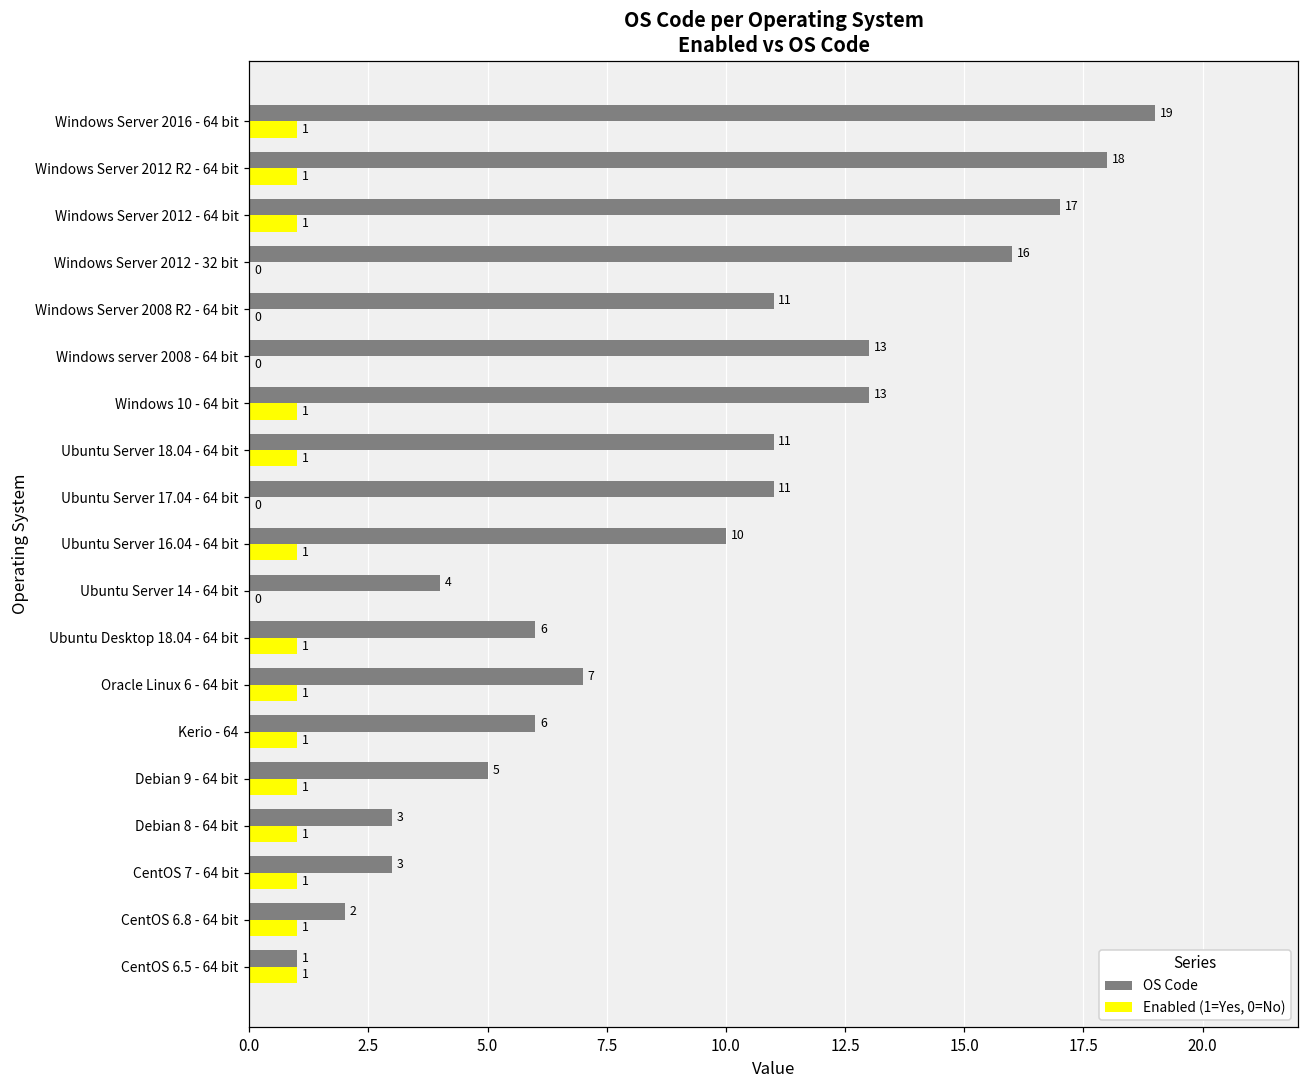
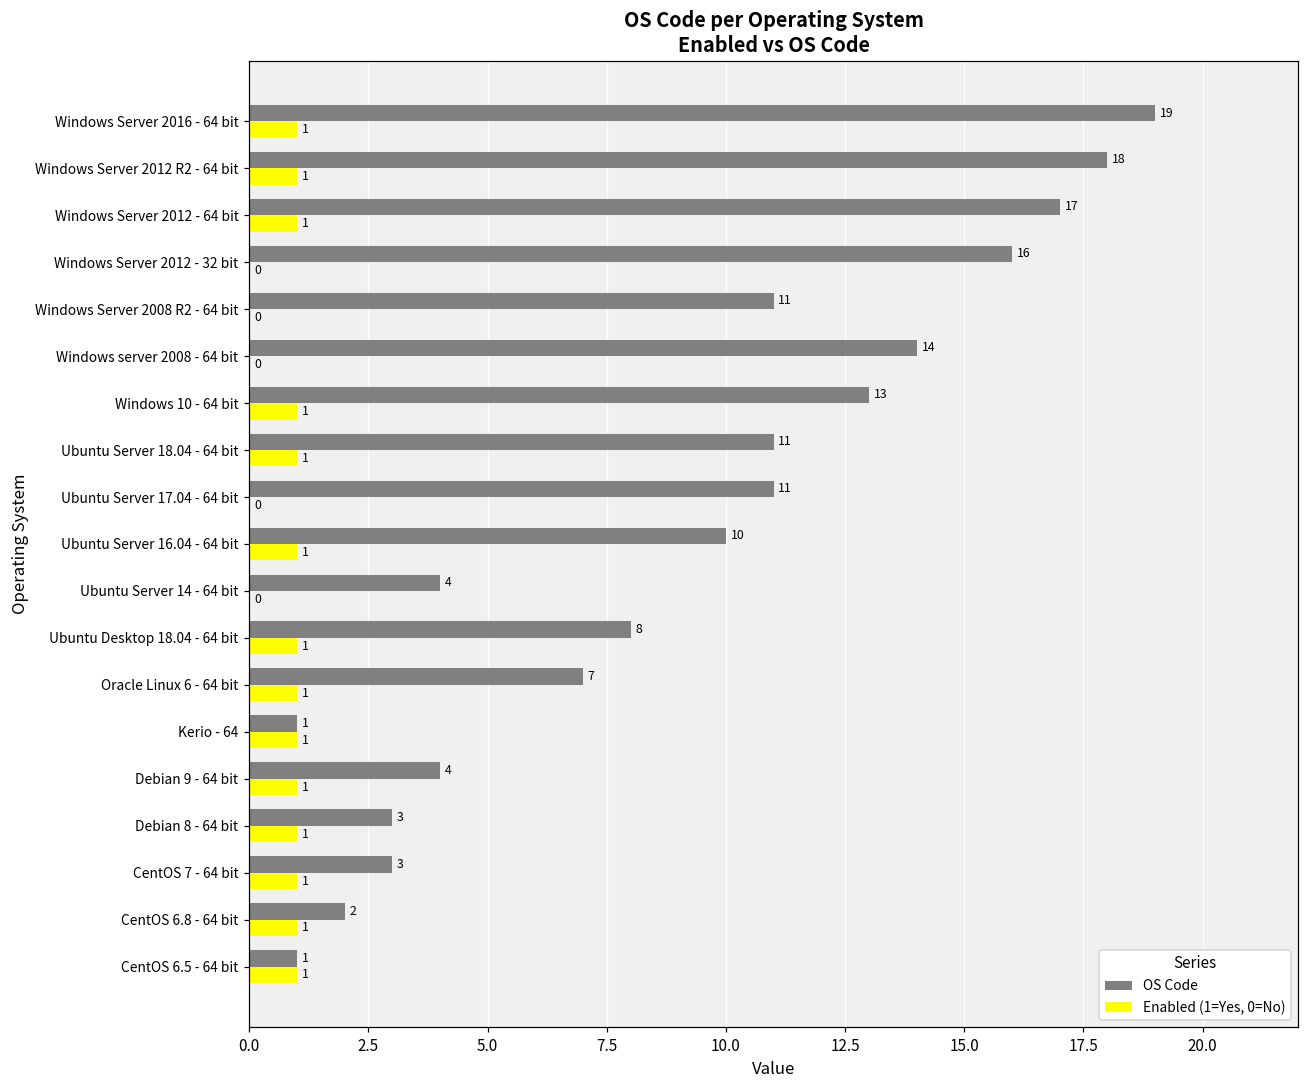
OS Code, Windows server 2008 - 64 bit: 13 -> 14
OS Code, Ubuntu Desktop 18.04 - 64 bit: 6 -> 8
OS Code, Kerio - 64: 6 -> 1
OS Code, Debian 9 - 64 bit: 5 -> 4
